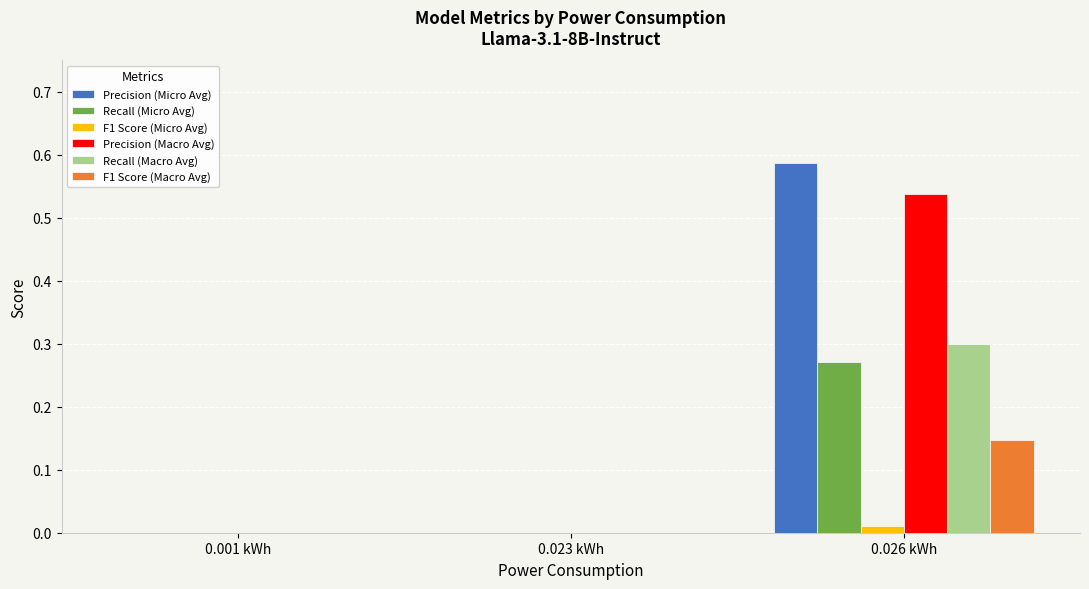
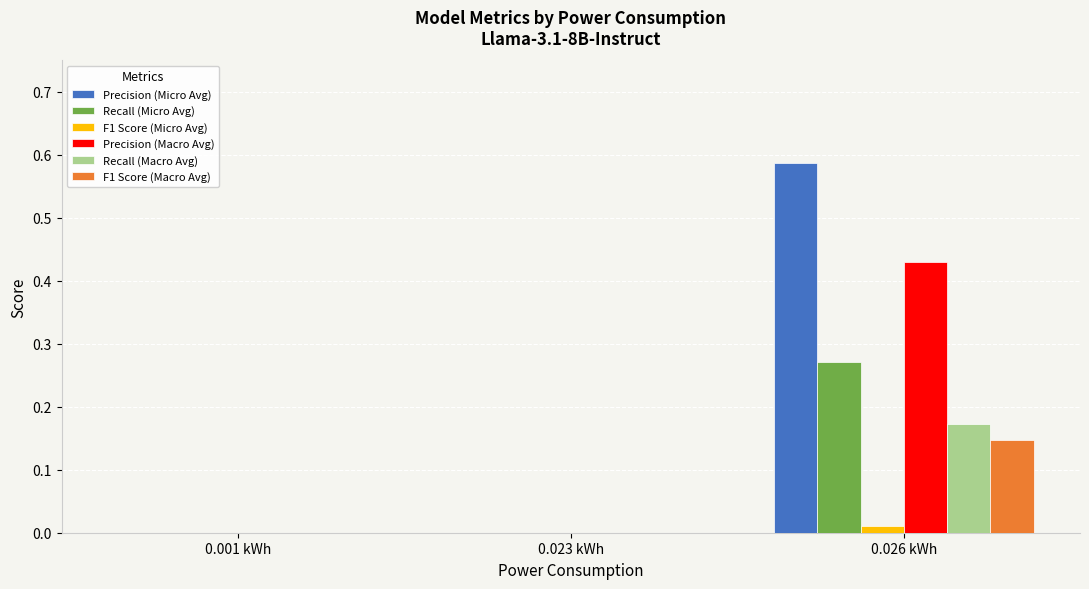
Precision (Macro Avg), 0.026 kWh: 0.54 -> 0.43
Recall (Macro Avg), 0.026 kWh: 0.30 -> 0.17
